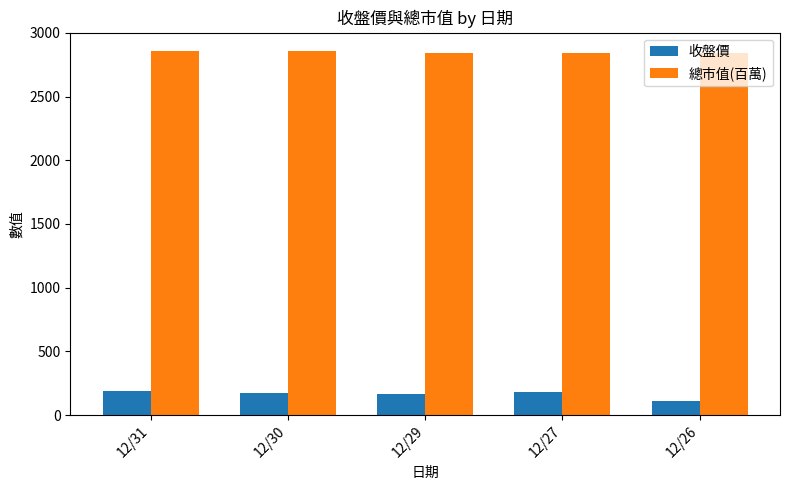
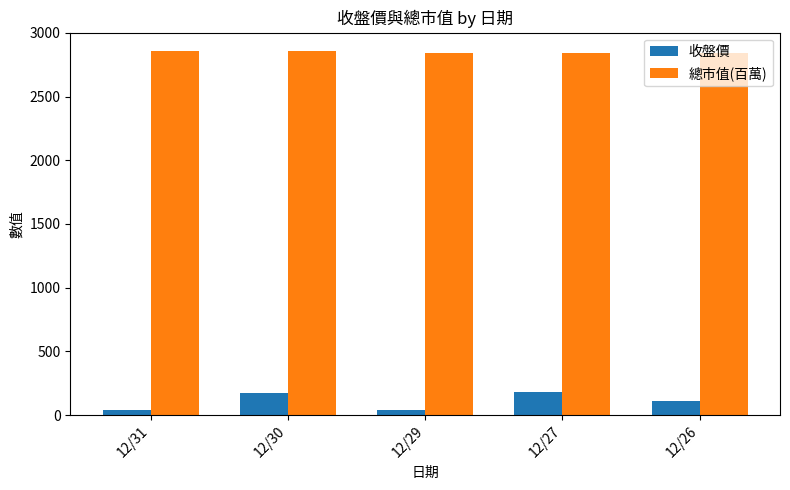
收盤價, 12/31: 190 -> 40
收盤價, 12/29: 160 -> 40
